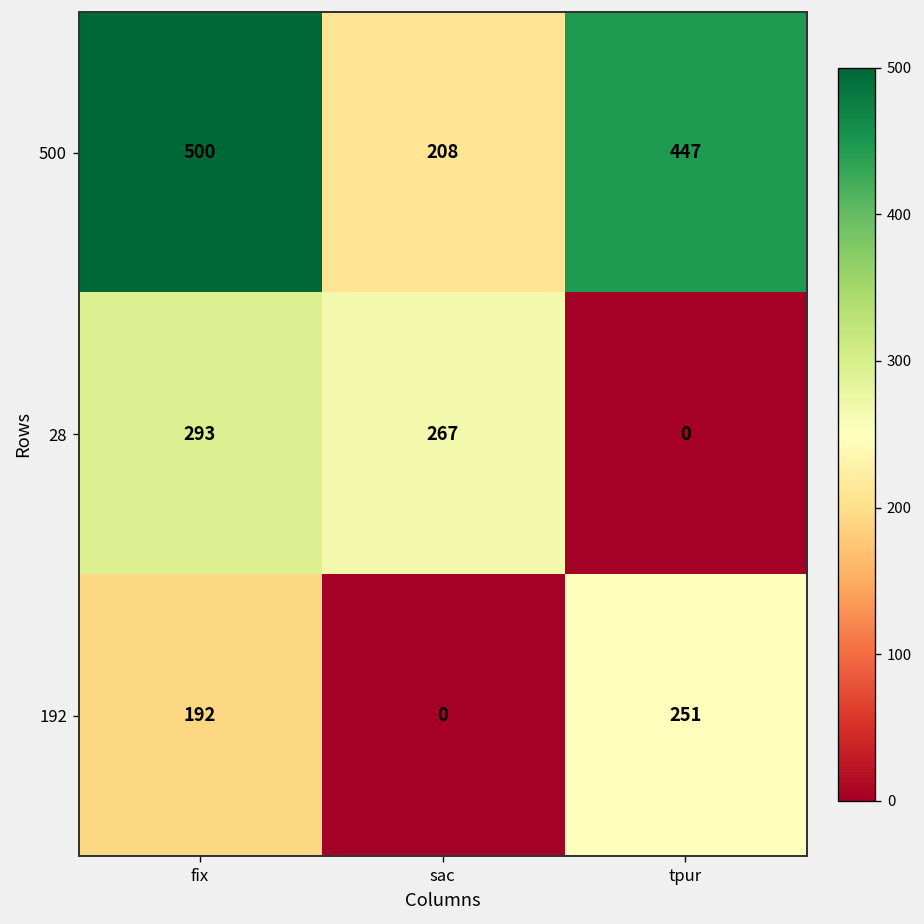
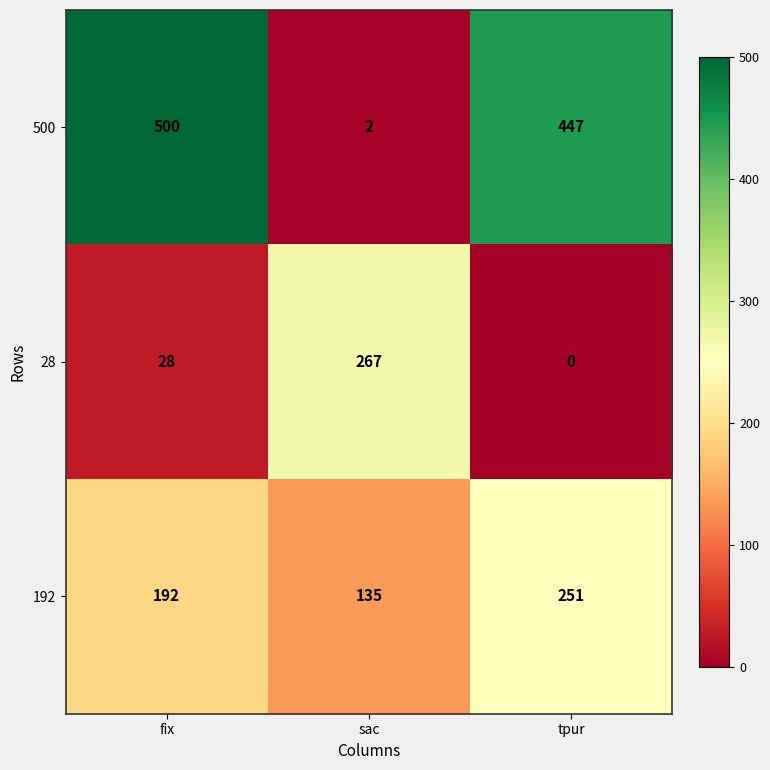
500, sac: 208 -> 2
28, fix: 293 -> 28
192, sac: 0 -> 135
